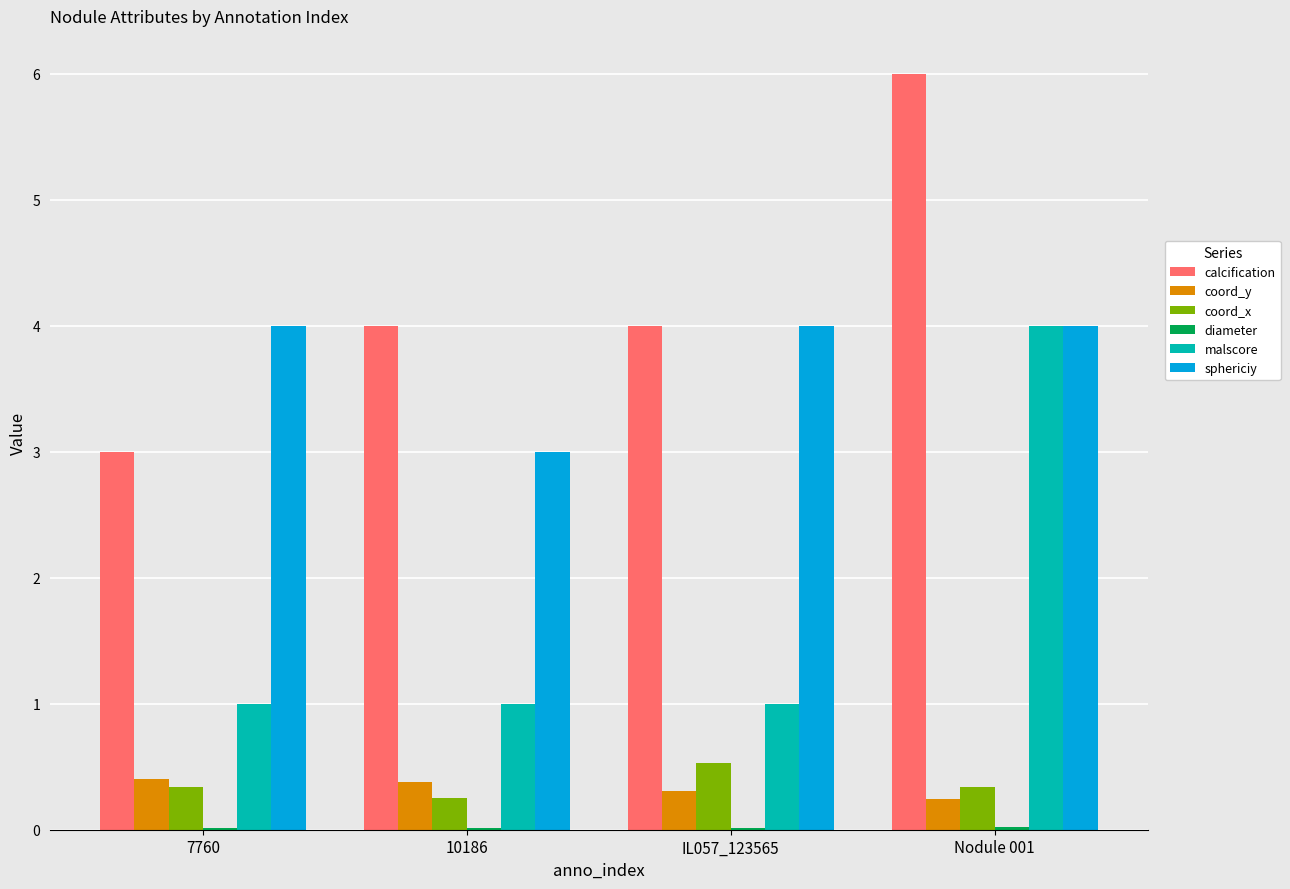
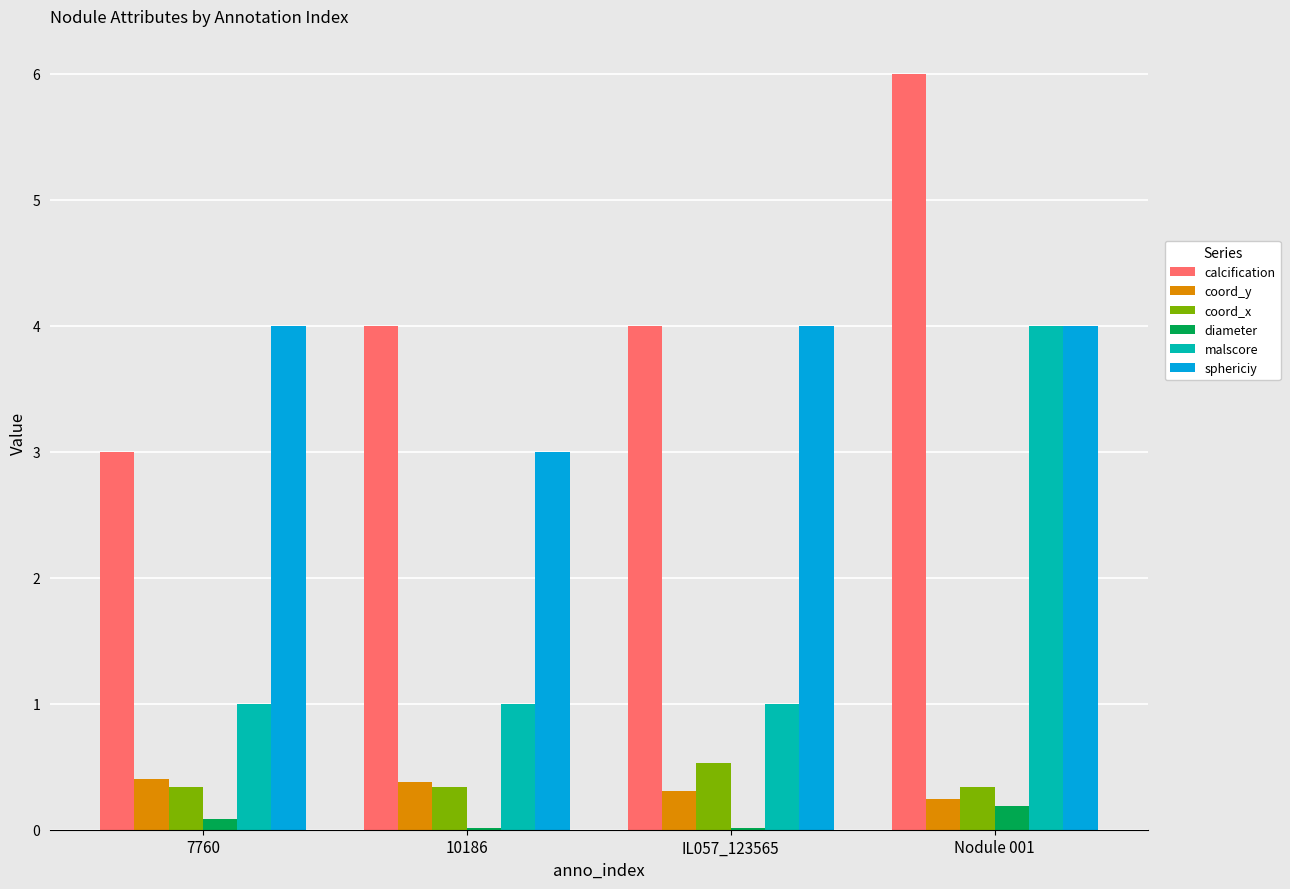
diameter, 7760: 0.02 -> 0.08
coord_x, 10186: 0.25 -> 0.34
diameter, Nodule 001: 0.02 -> 0.19
